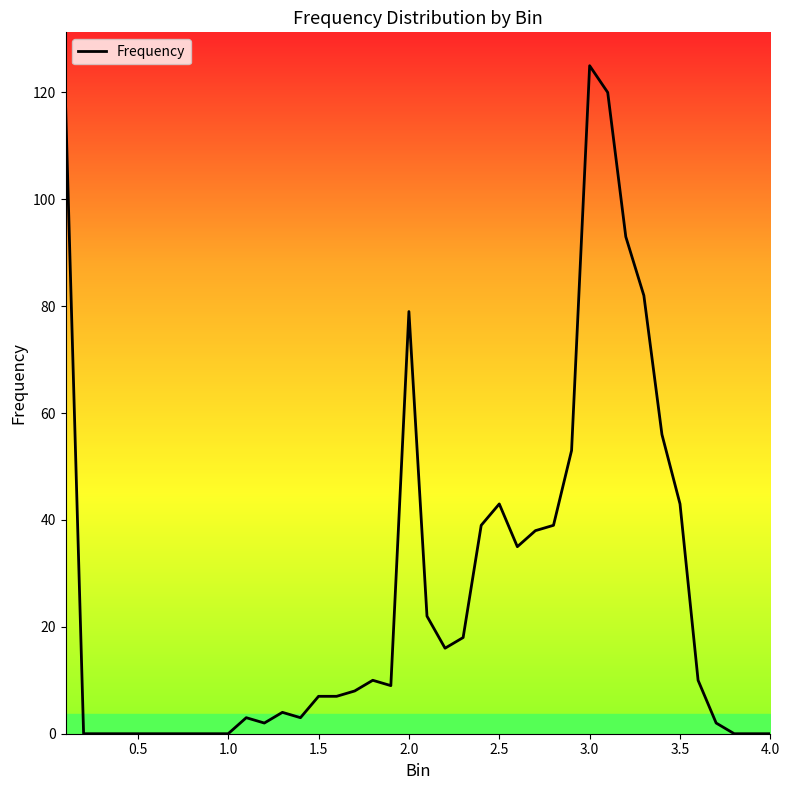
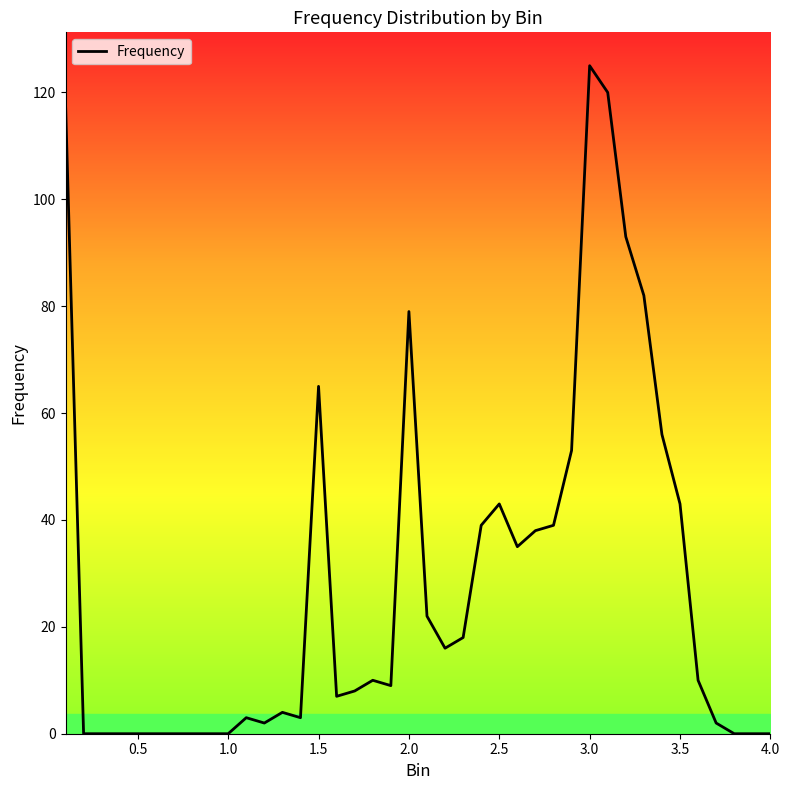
Frequency, 1.5: 7 -> 65
